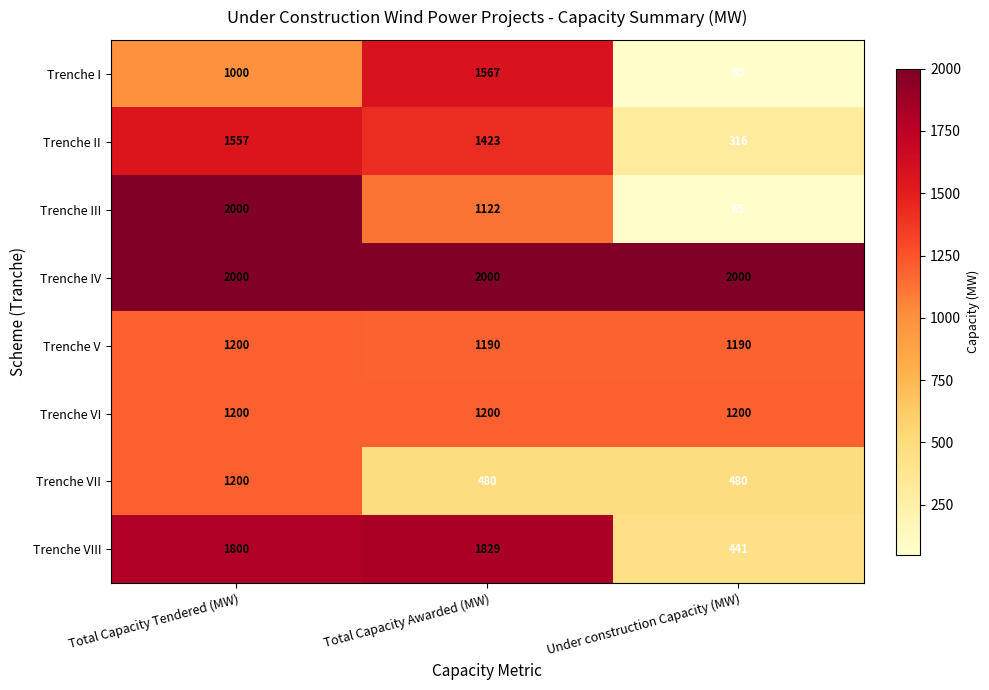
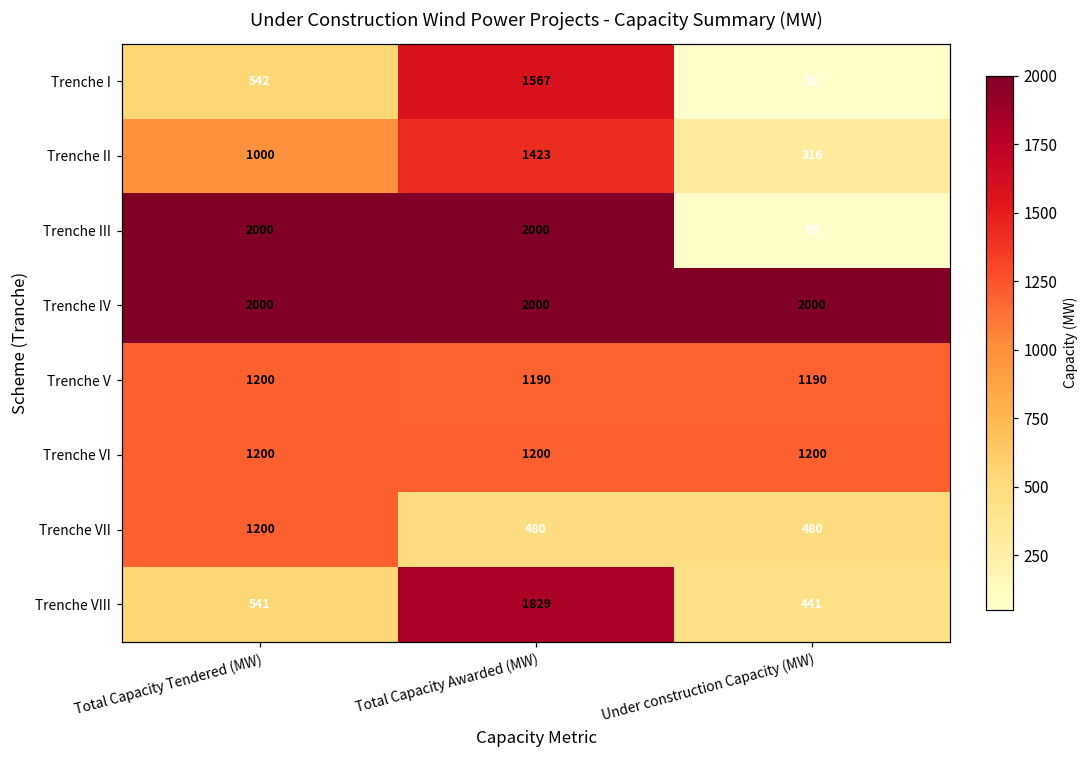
Trenche I, Total Capacity Tendered (MW): 1000 -> 542
Trenche II, Total Capacity Tendered (MW): 1557 -> 1000
Trenche III, Total Capacity Awarded (MW): 1122 -> 2000
Trenche VIII, Total Capacity Tendered (MW): 1800 -> 541
